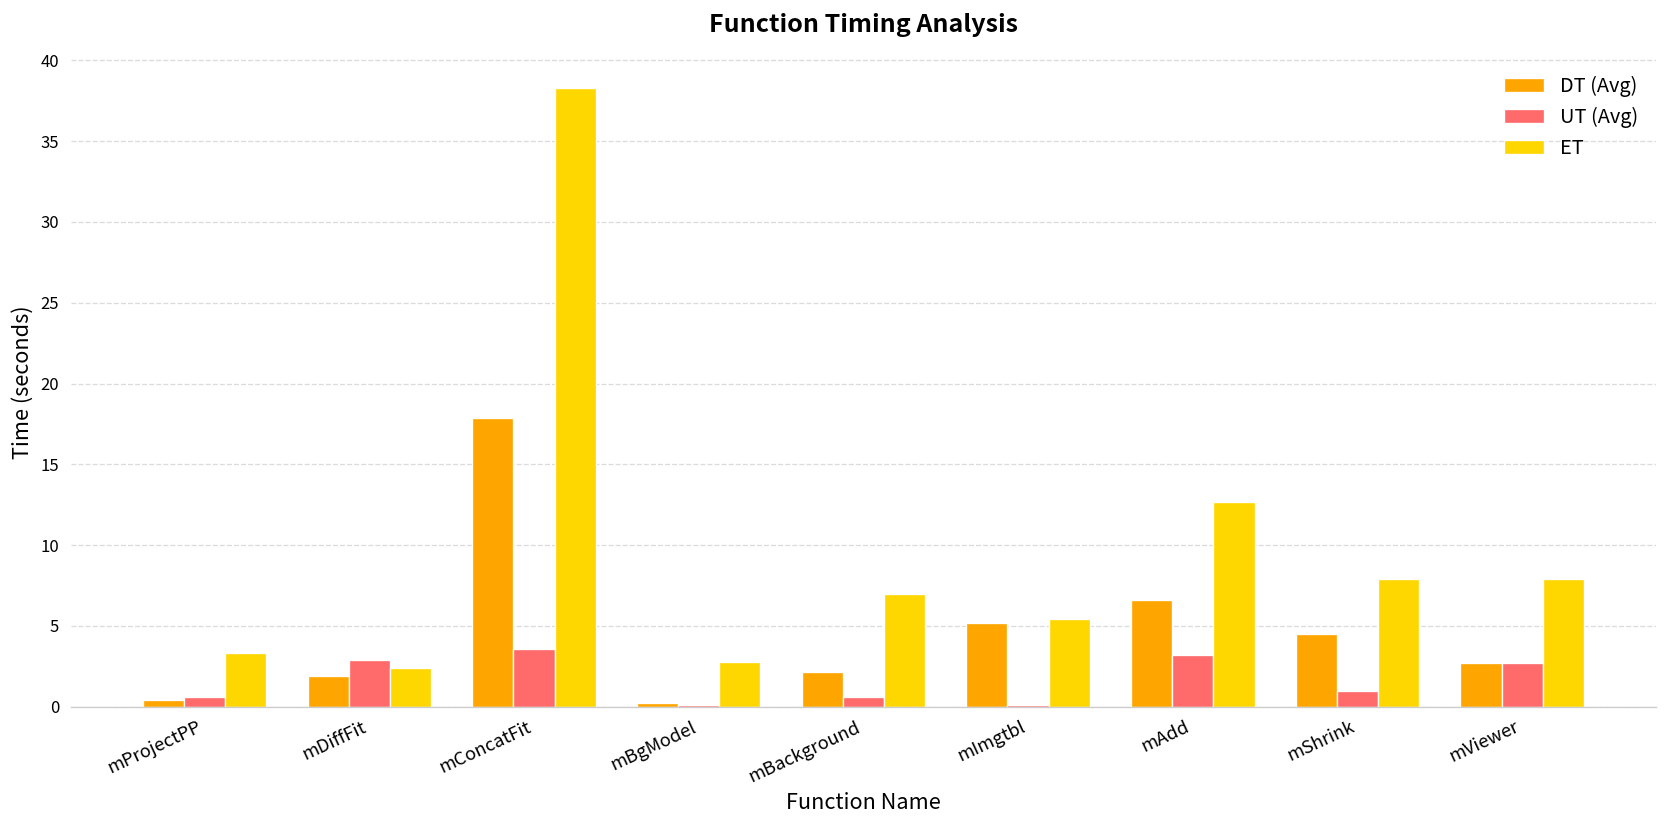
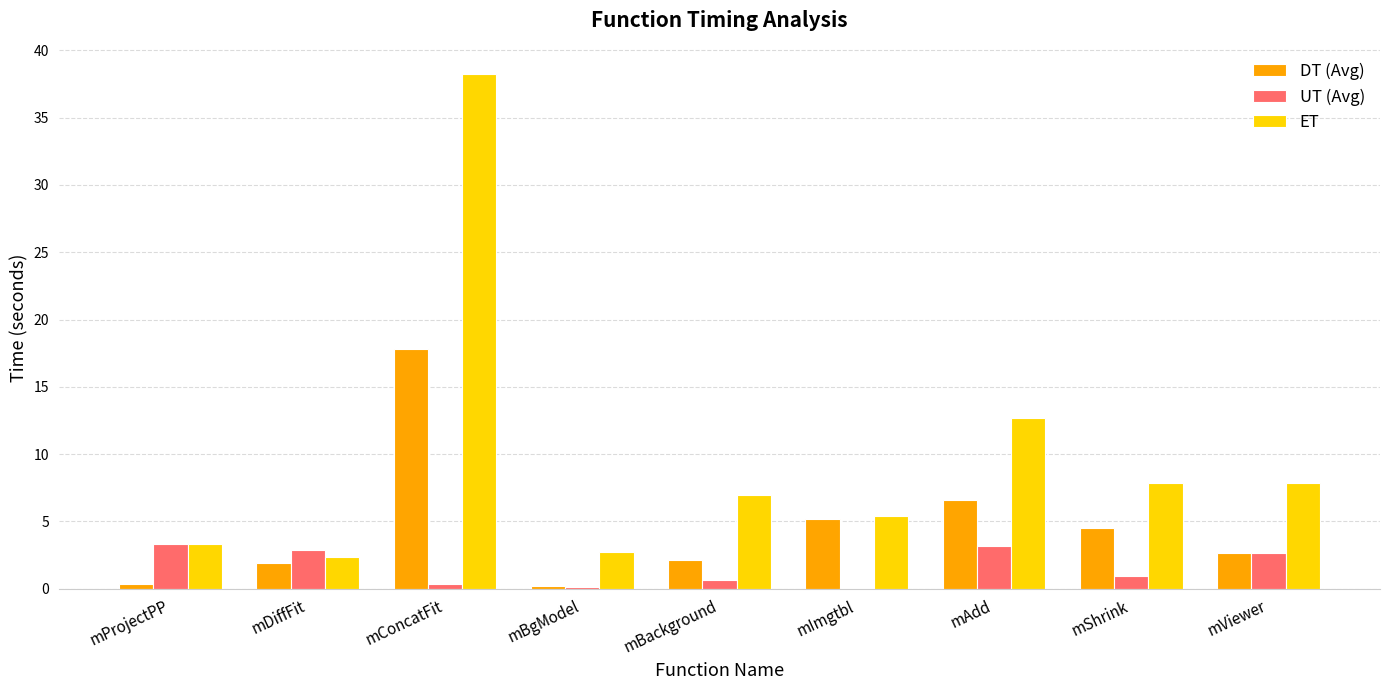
UT (Avg), mProjectPP: 0.6 -> 3.3
UT (Avg), mConcatFit: 3.6 -> 0.4
